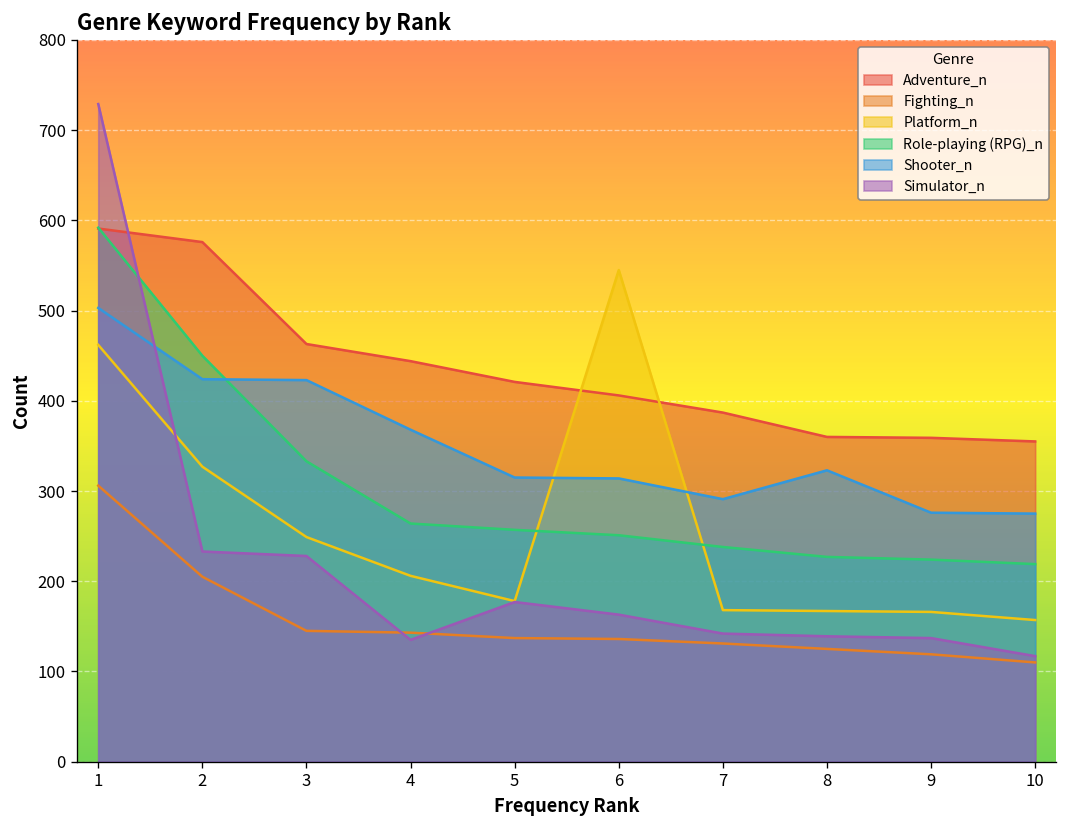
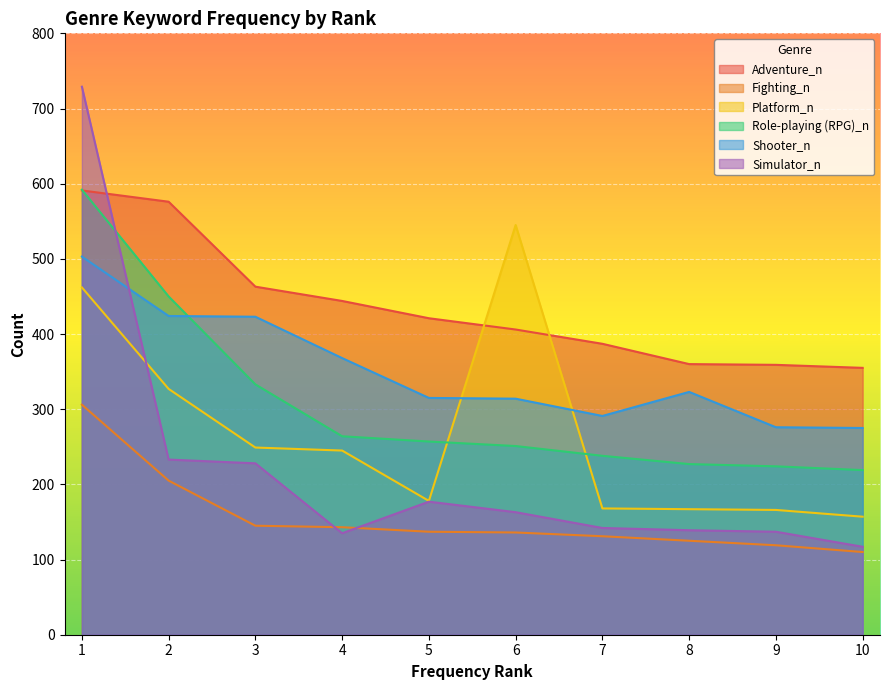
Platform_n, 4: 210 -> 250
